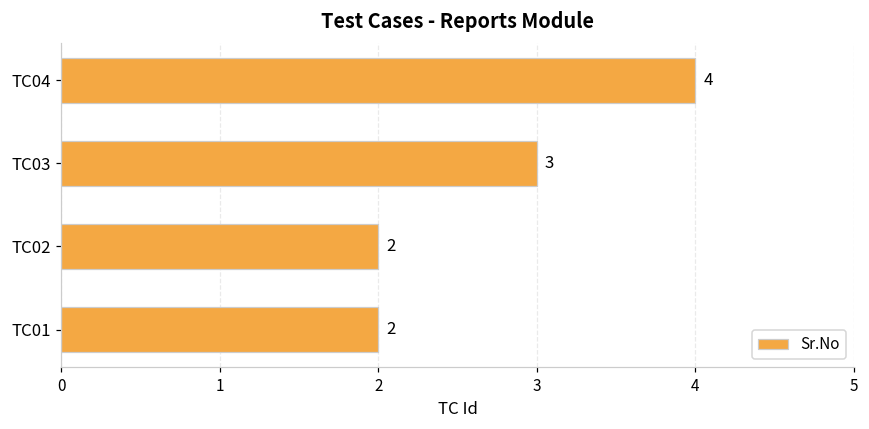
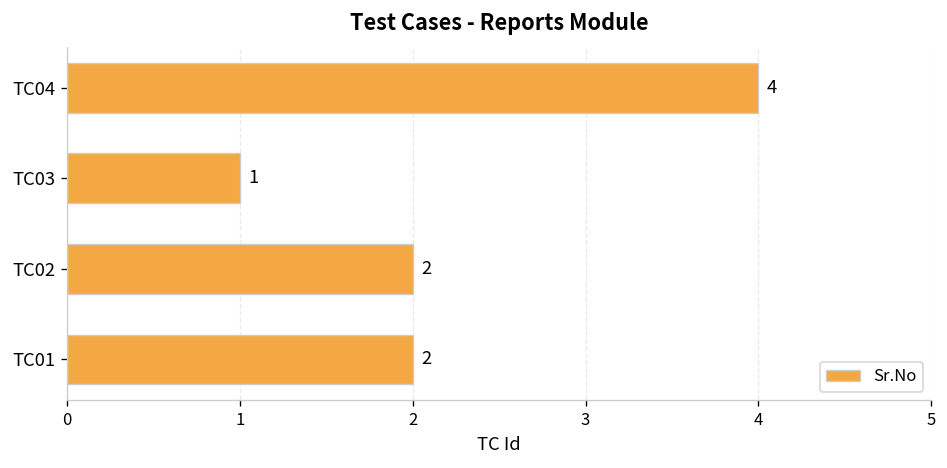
TC03: 3 -> 1
